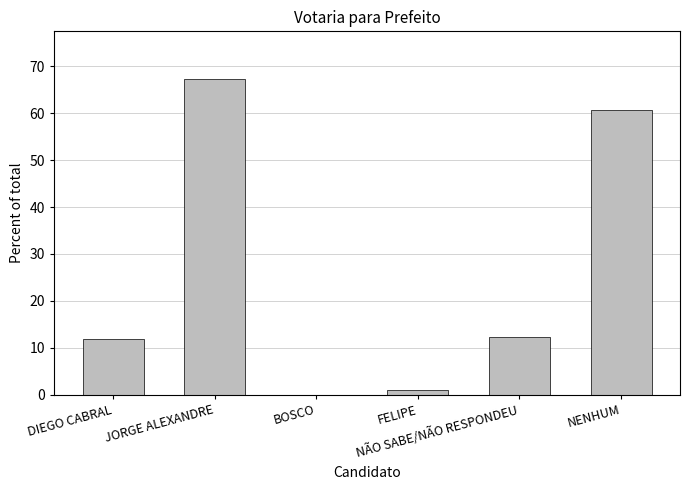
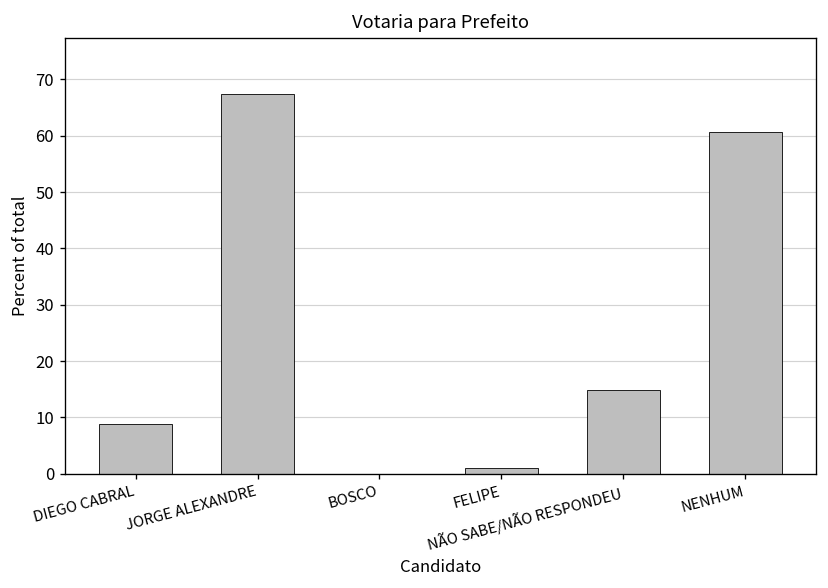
DIEGO CABRAL: 12 -> 9
NÃO SABE/NÃO RESPONDEU: 12 -> 15
